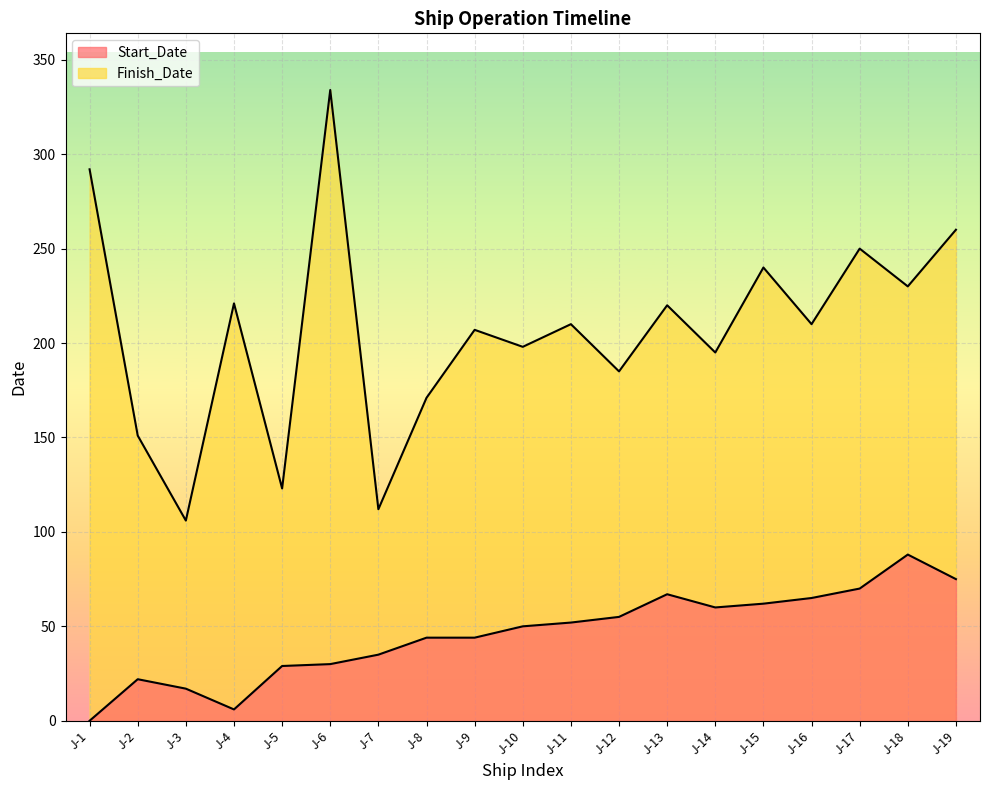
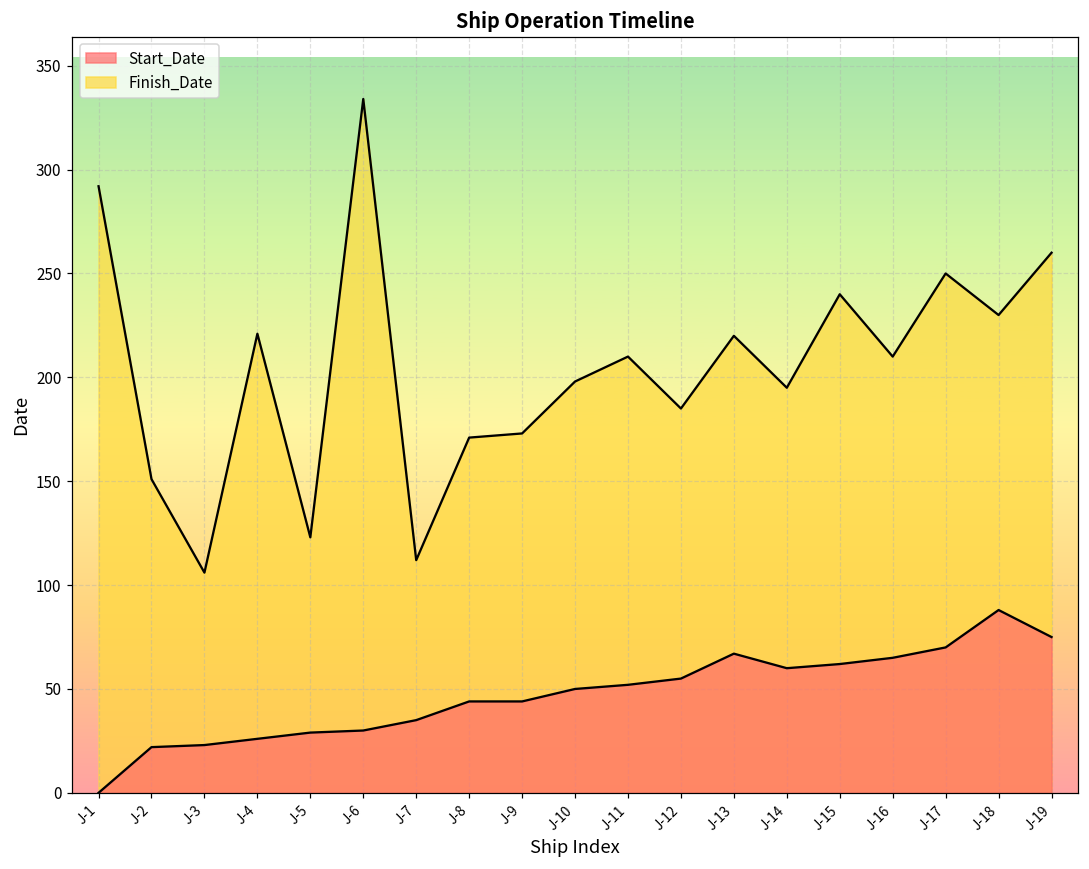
Start_Date, J-3: 17 -> 23
Start_Date, J-4: 6 -> 26
Finish_Date, J-9: 207 -> 173
